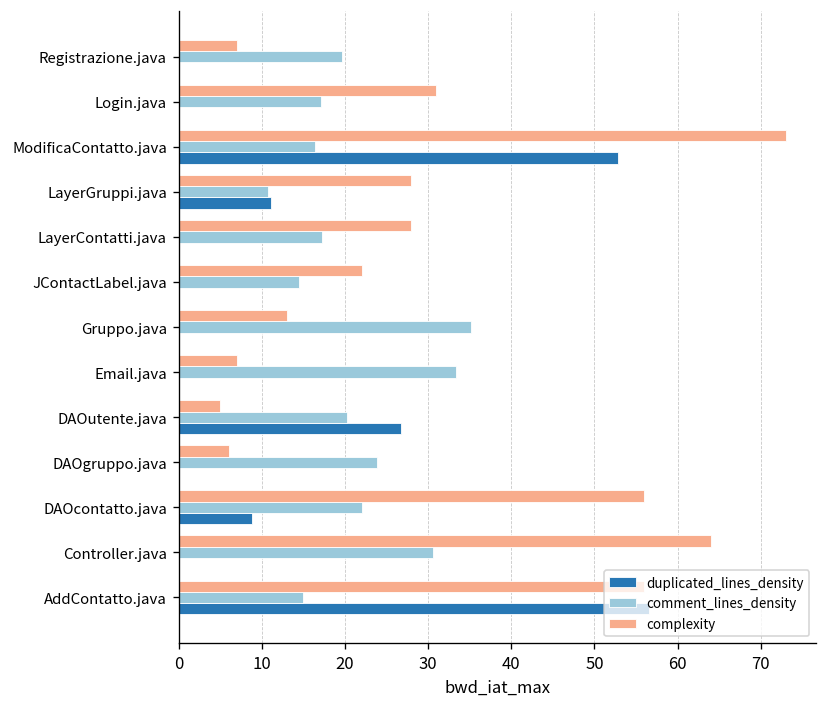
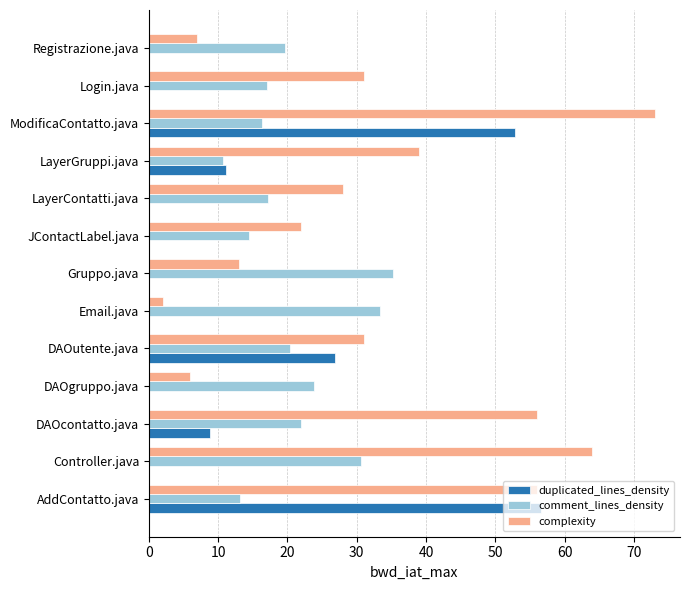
complexity, LayerGruppi.java: 28 -> 39
complexity, Email.java: 7 -> 2
complexity, DAOutente.java: 5 -> 31
comment_lines_density, AddContatto.java: 15 -> 13
